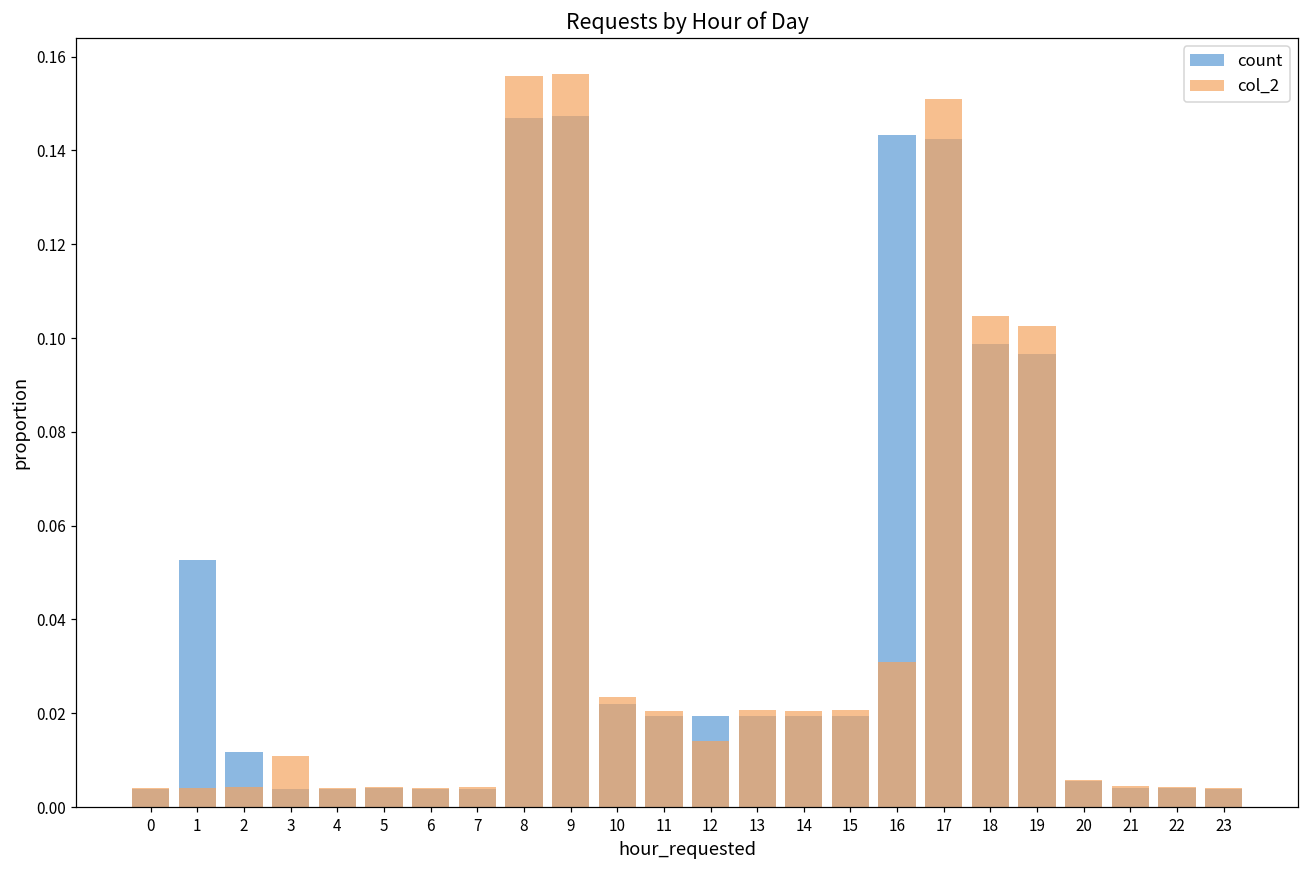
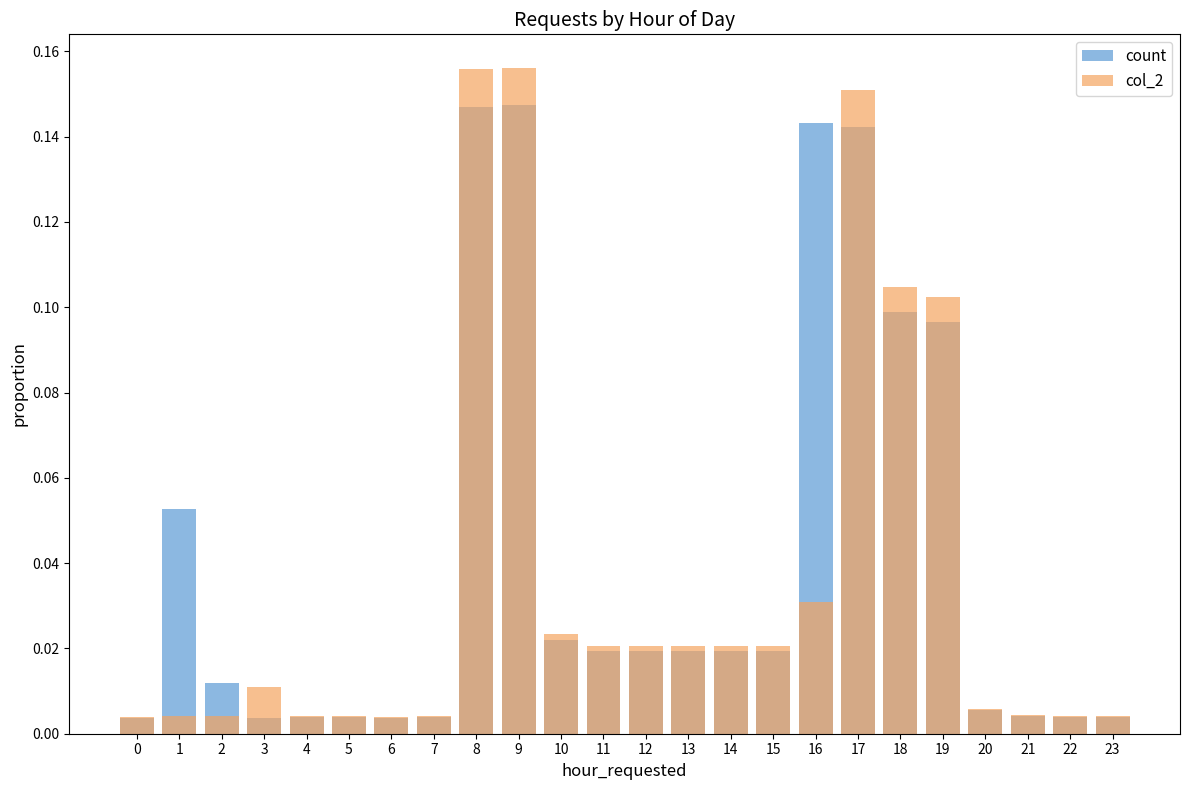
col_2, 12: 0.014 -> 0.021
